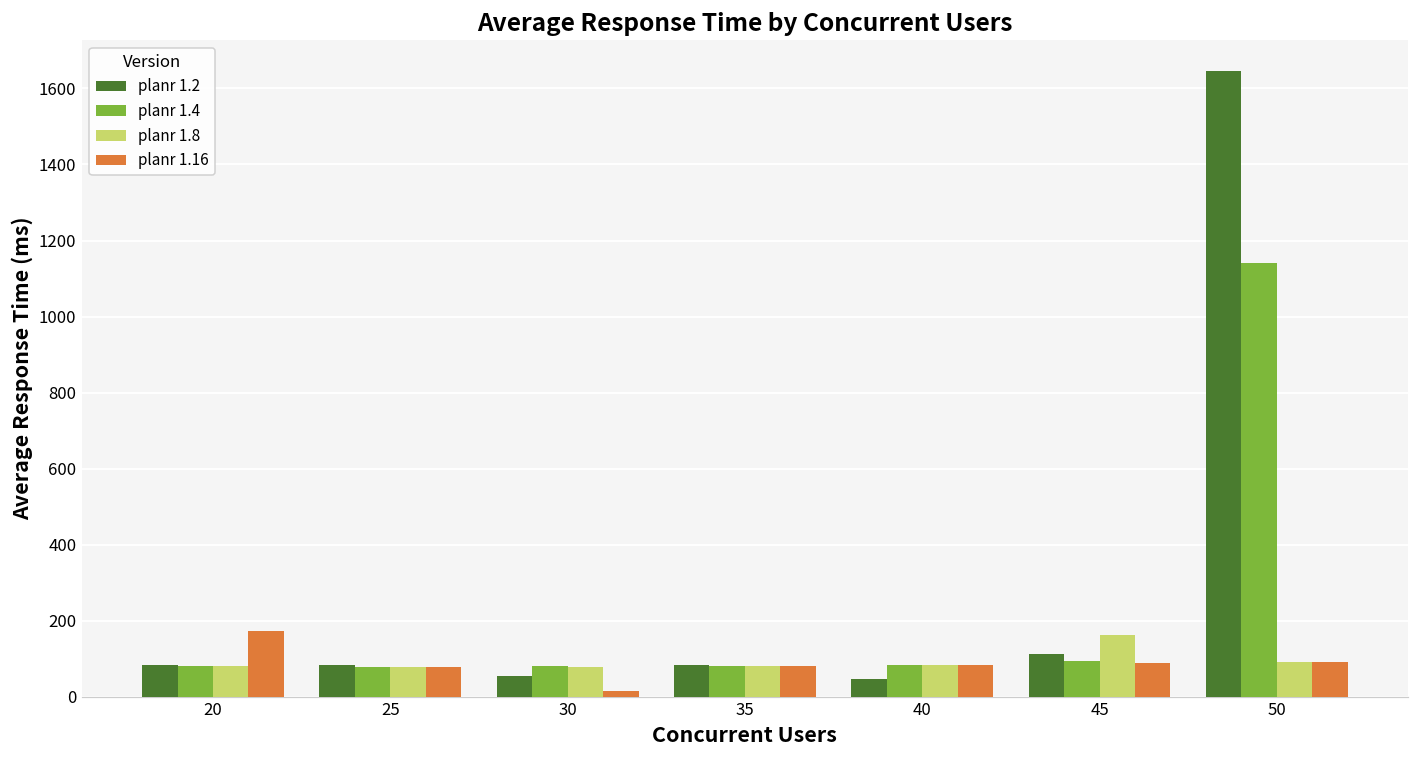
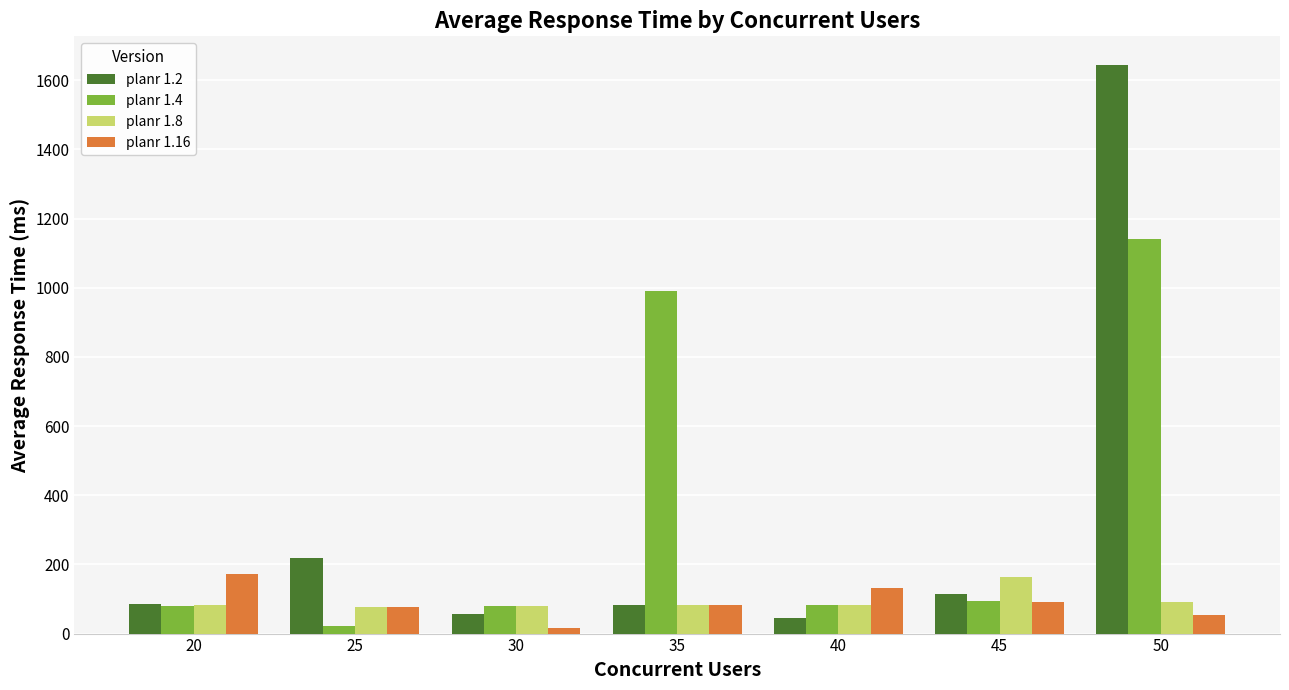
planr 1.2, 25: 80 -> 220
planr 1.4, 25: 80 -> 20
planr 1.4, 35: 80 -> 990
planr 1.16, 40: 80 -> 130
planr 1.16, 50: 90 -> 50
